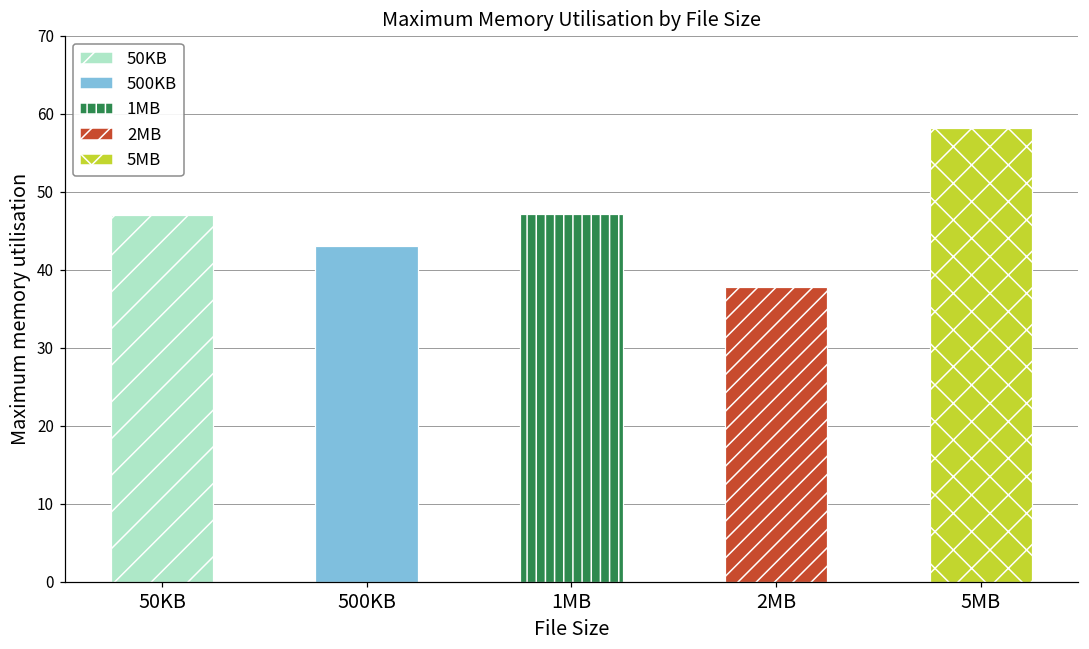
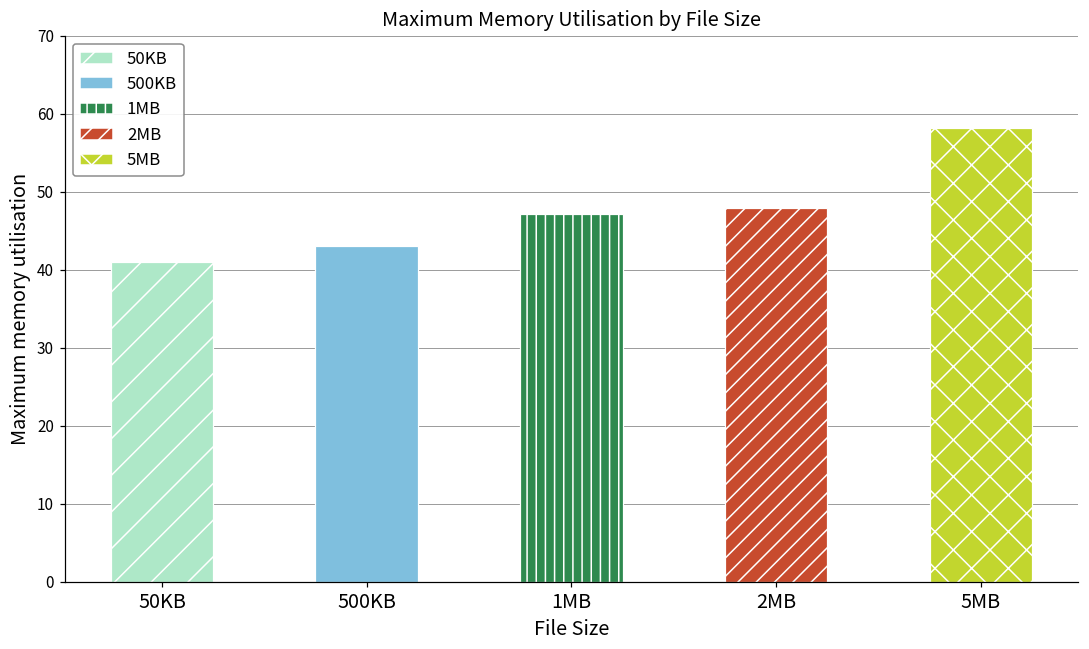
50KB: 47 -> 41
2MB: 38 -> 48
